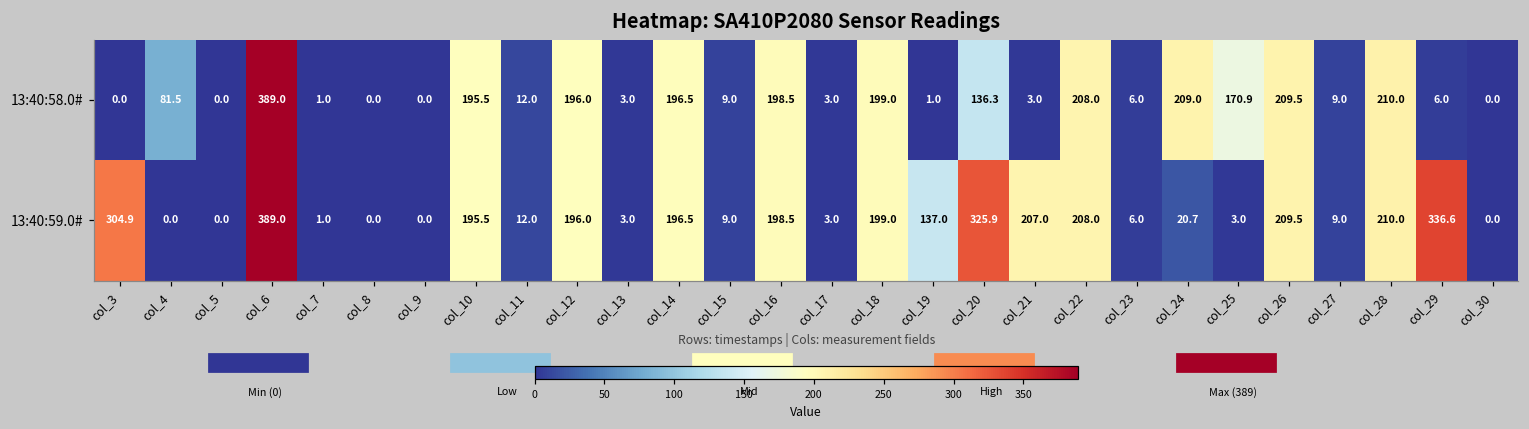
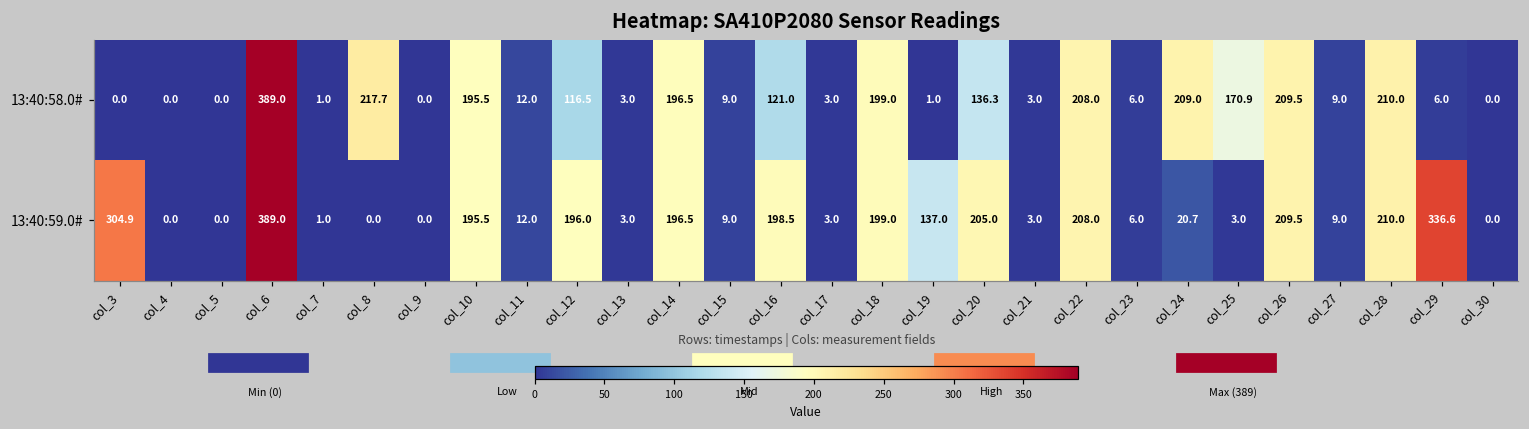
13:40:58.0#, col_4: 81.5 -> 0.0
13:40:58.0#, col_8: 0.0 -> 217.7
13:40:58.0#, col_12: 196.0 -> 116.5
13:40:58.0#, col_16: 198.5 -> 121.0
13:40:59.0#, col_20: 325.9 -> 205.0
13:40:59.0#, col_21: 207.0 -> 3.0
